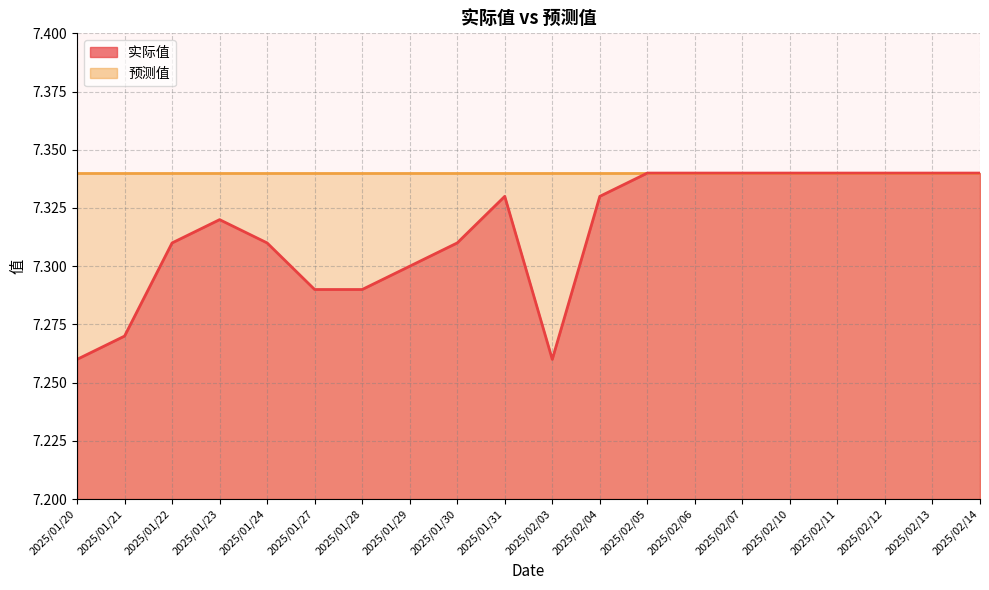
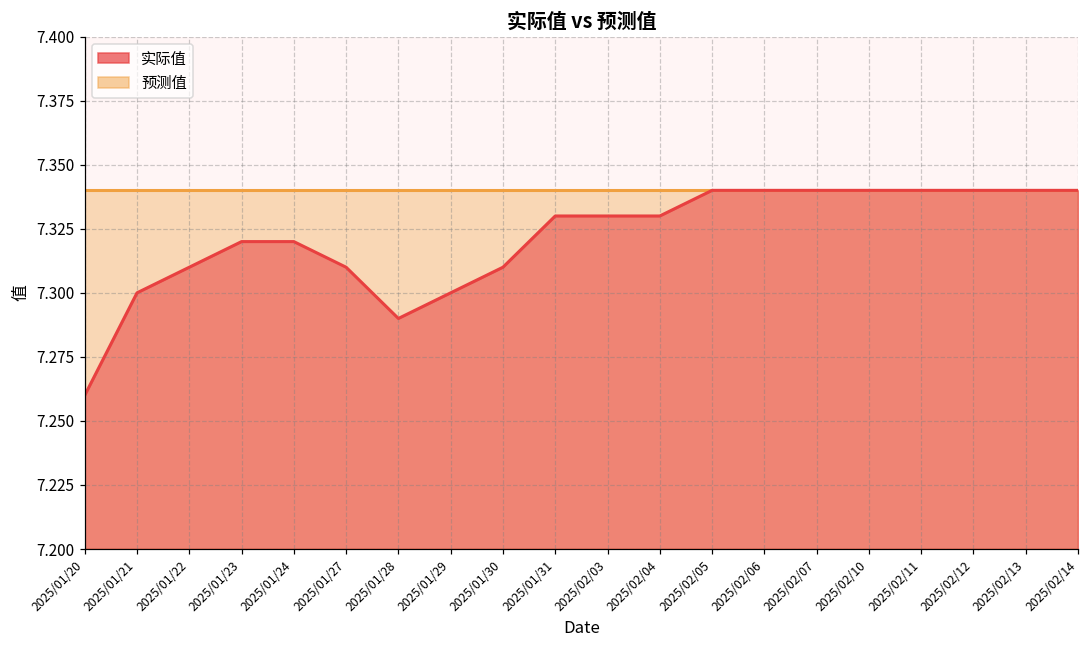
实际值, 2025/01/21: 7.27 -> 7.30
实际值, 2025/01/24: 7.31 -> 7.32
实际值, 2025/01/27: 7.29 -> 7.31
实际值, 2025/02/03: 7.26 -> 7.33
